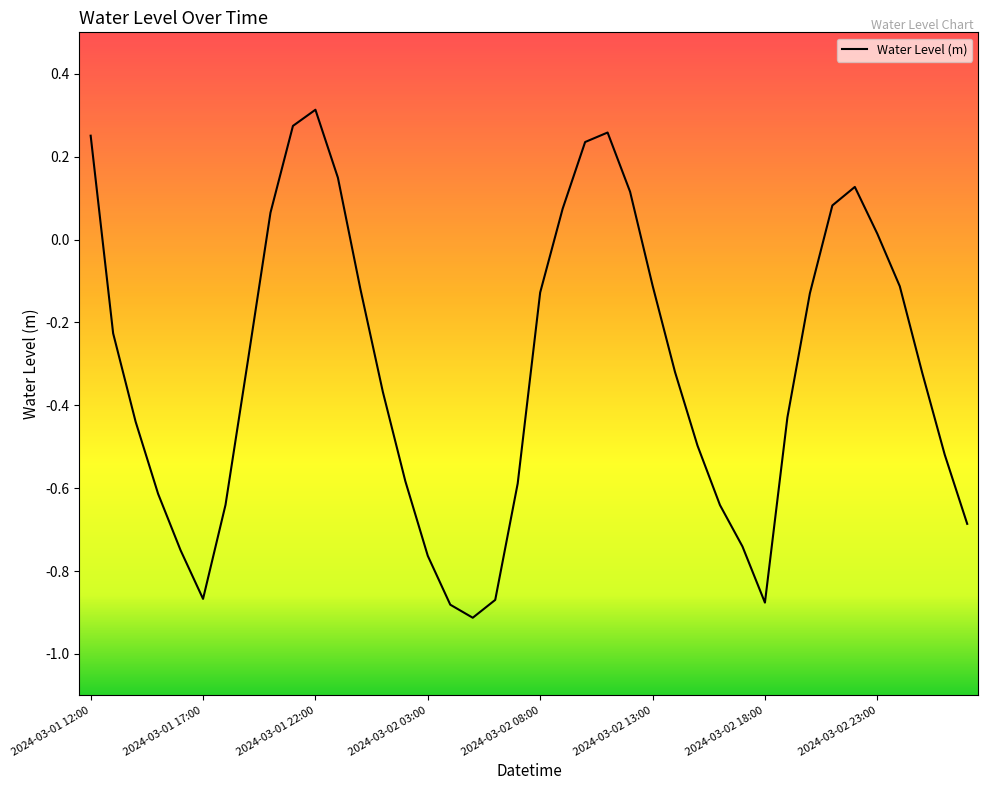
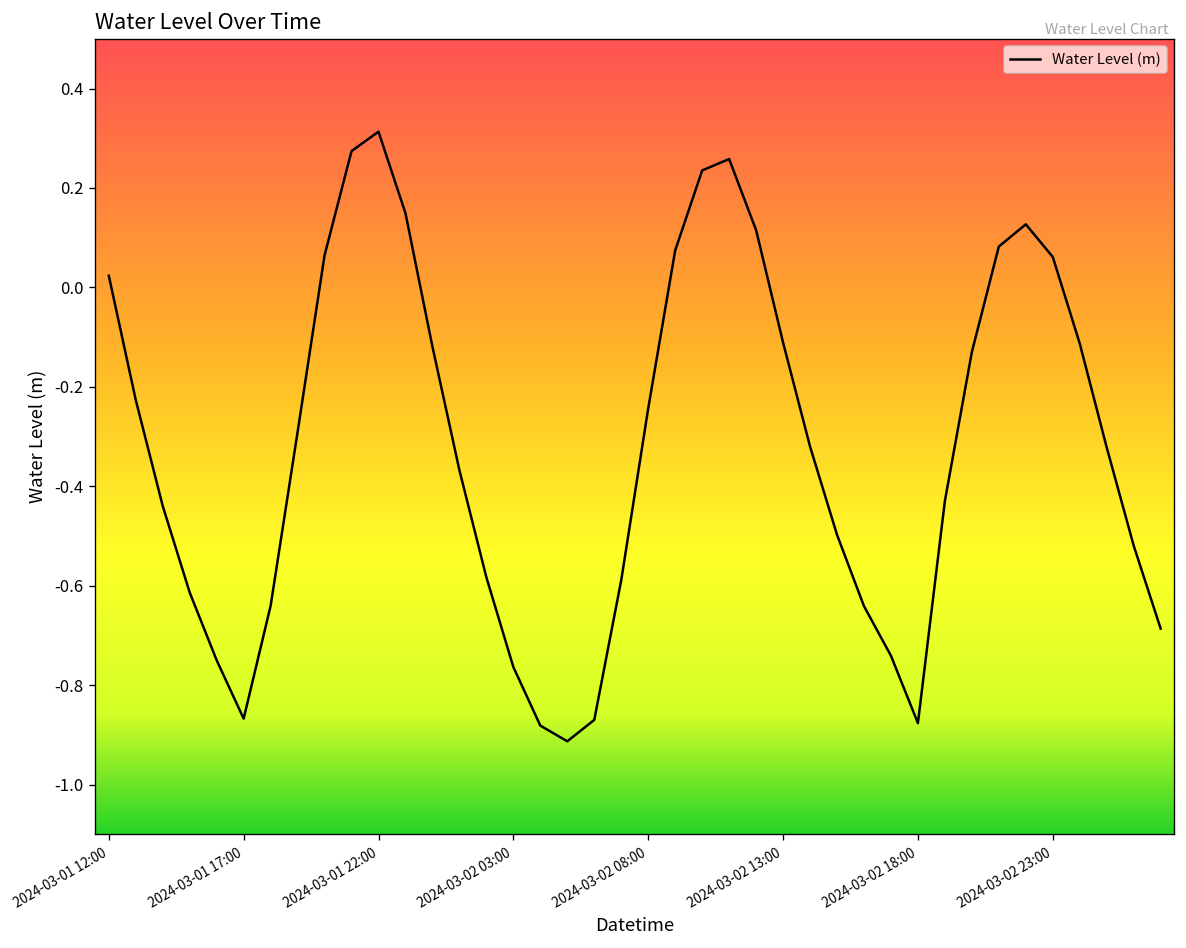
2024-03-01 12:00: 0.25 -> 0.02
2024-03-02 08:00: -0.13 -> -0.24
2024-03-02 23:00: 0.01 -> 0.06
